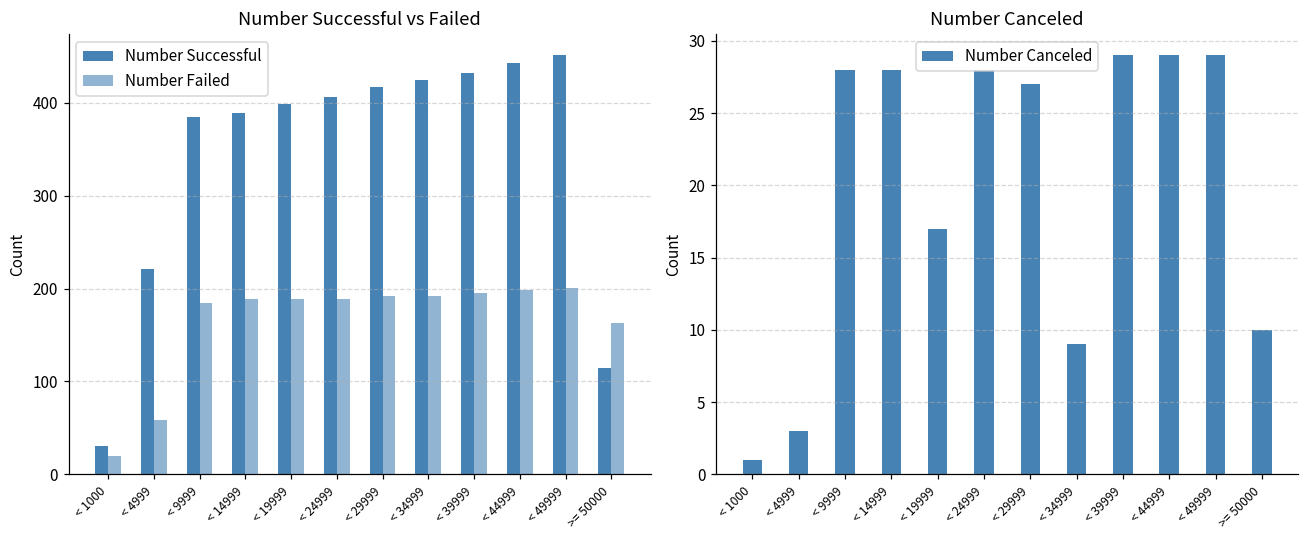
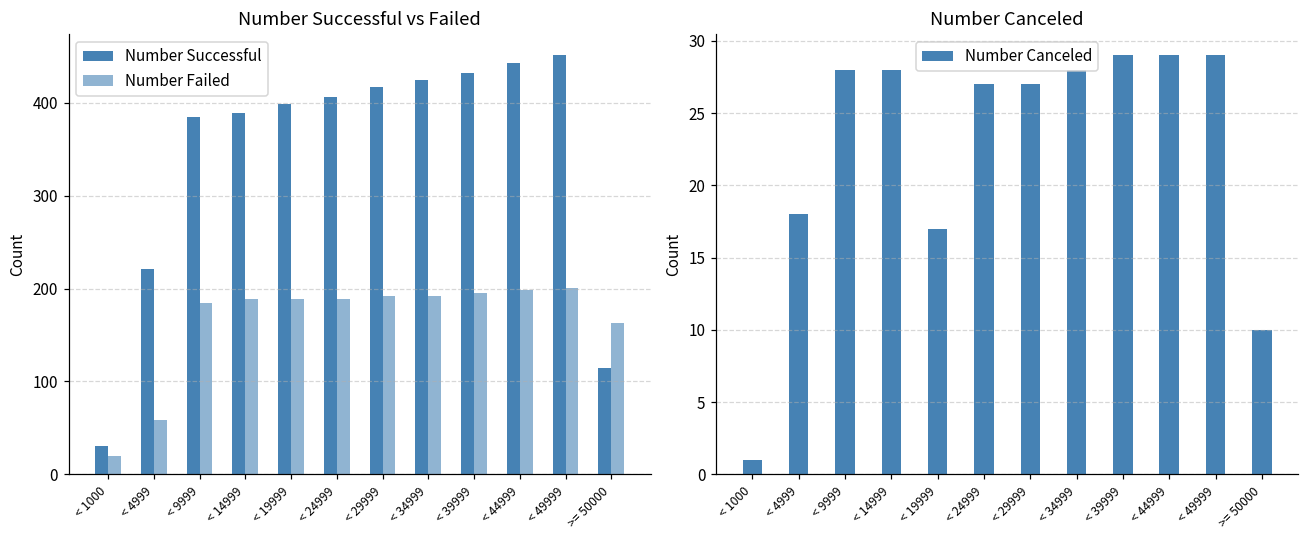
Number Canceled, < 4999: 3 -> 18
Number Canceled, < 24999: 28 -> 27
Number Canceled, < 34999: 9 -> 28
